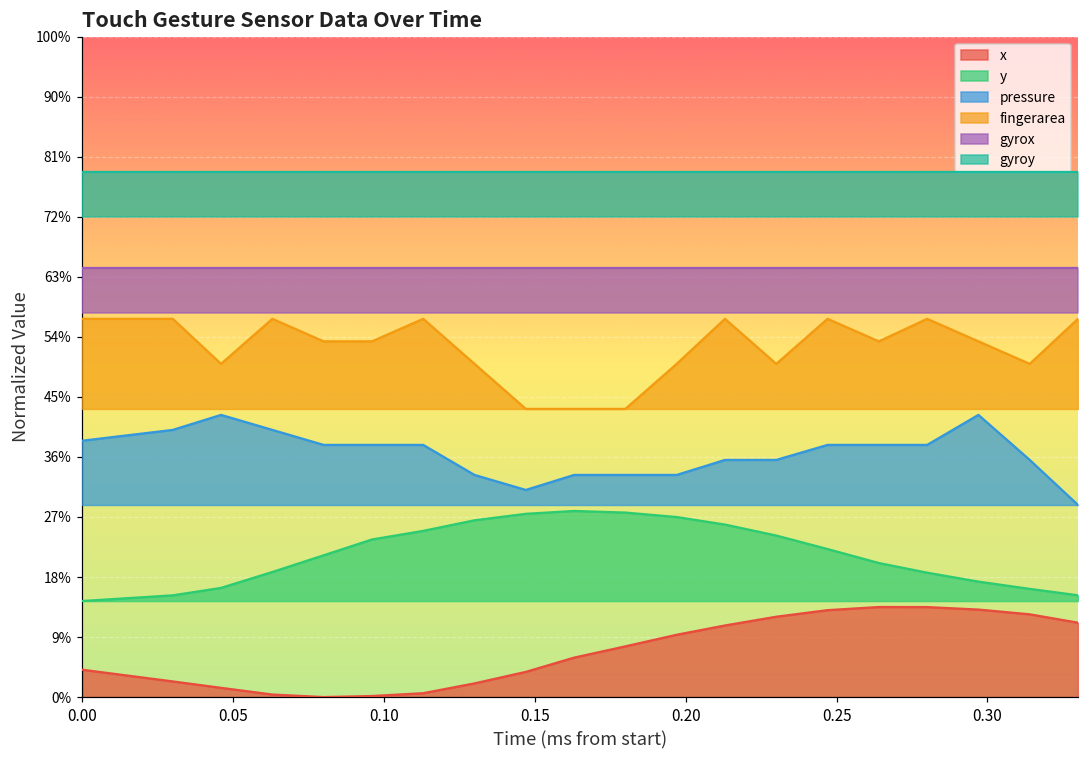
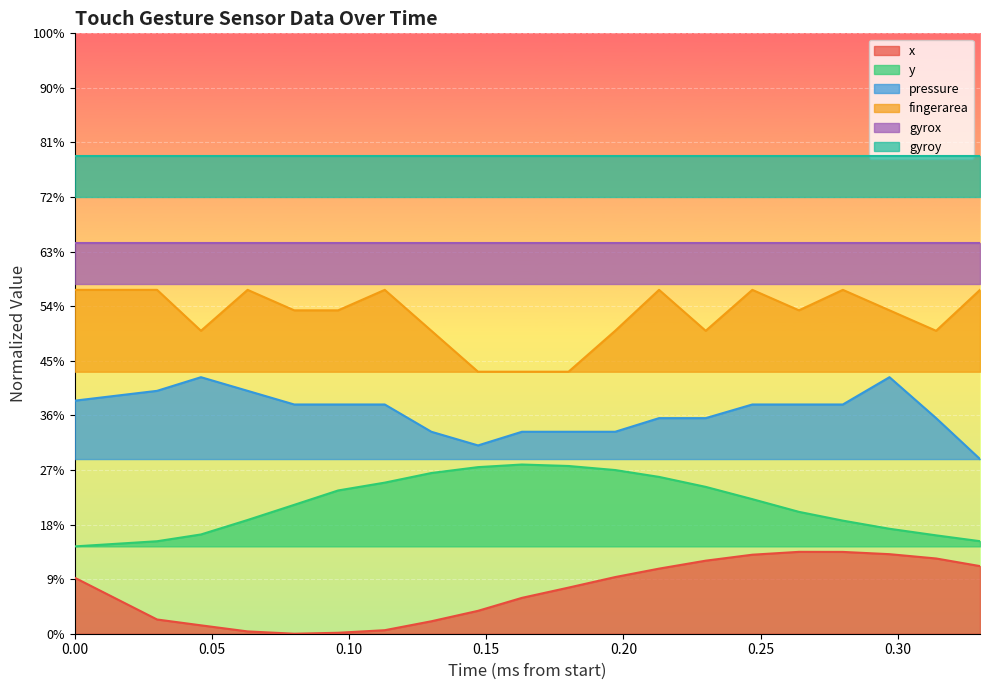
x, 0.00: 4% -> 9%
